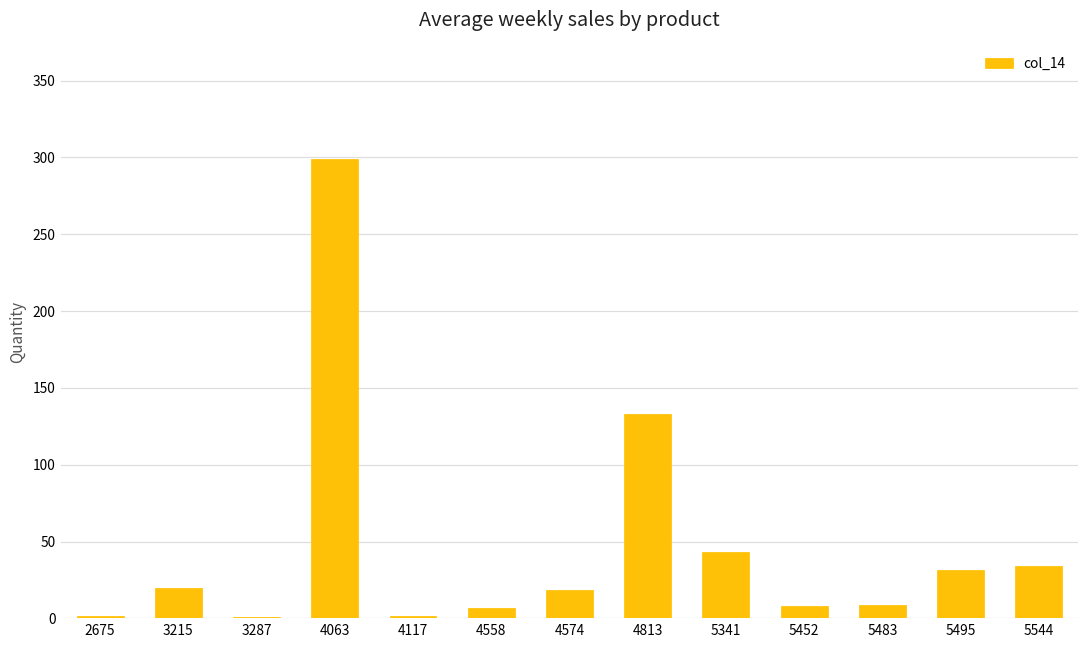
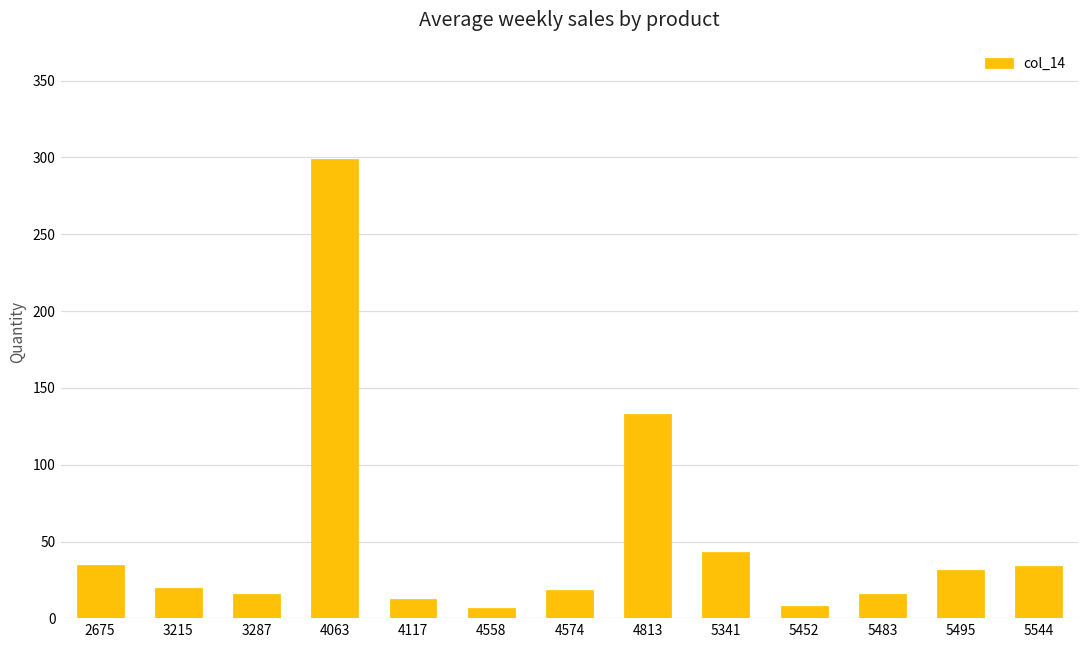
2675: 1 -> 35
3287: 1 -> 16
4117: 2 -> 12
5483: 9 -> 16
